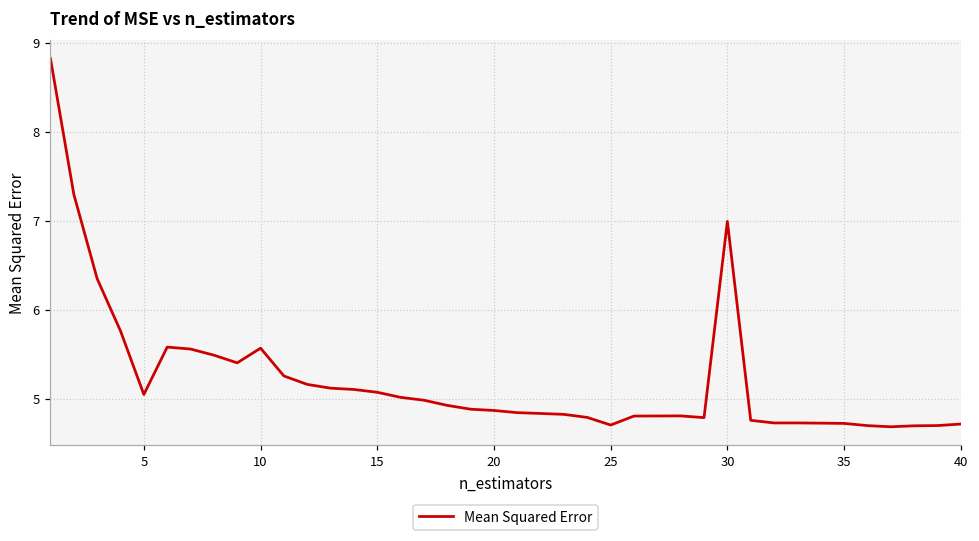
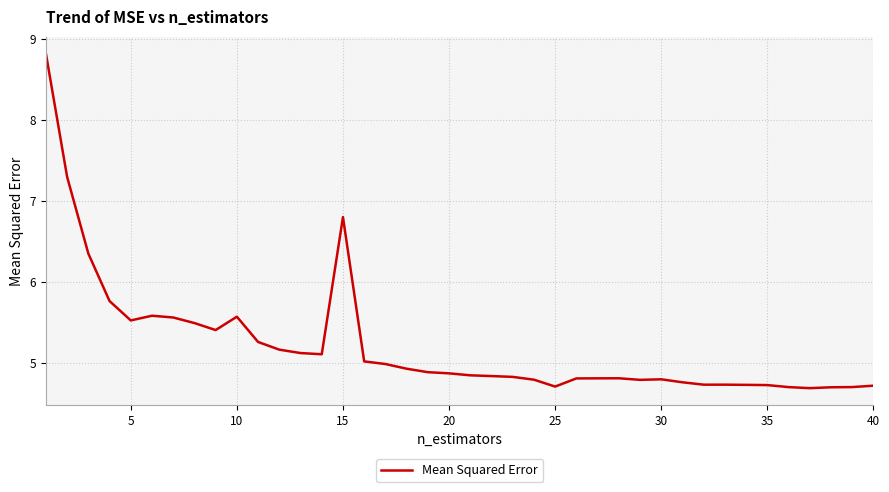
5: 5.0 -> 5.5
15: 5.1 -> 6.8
30: 7.0 -> 4.8
